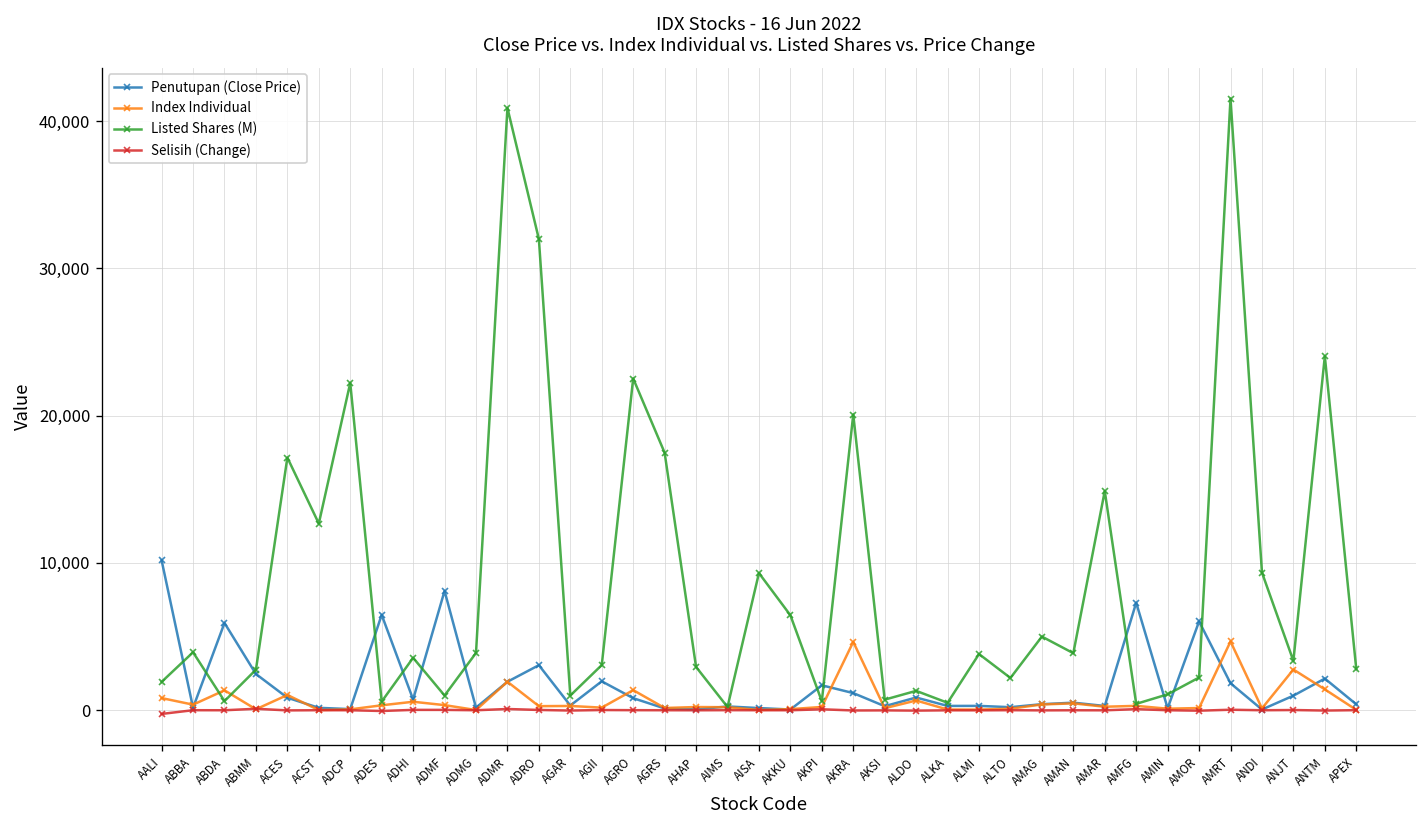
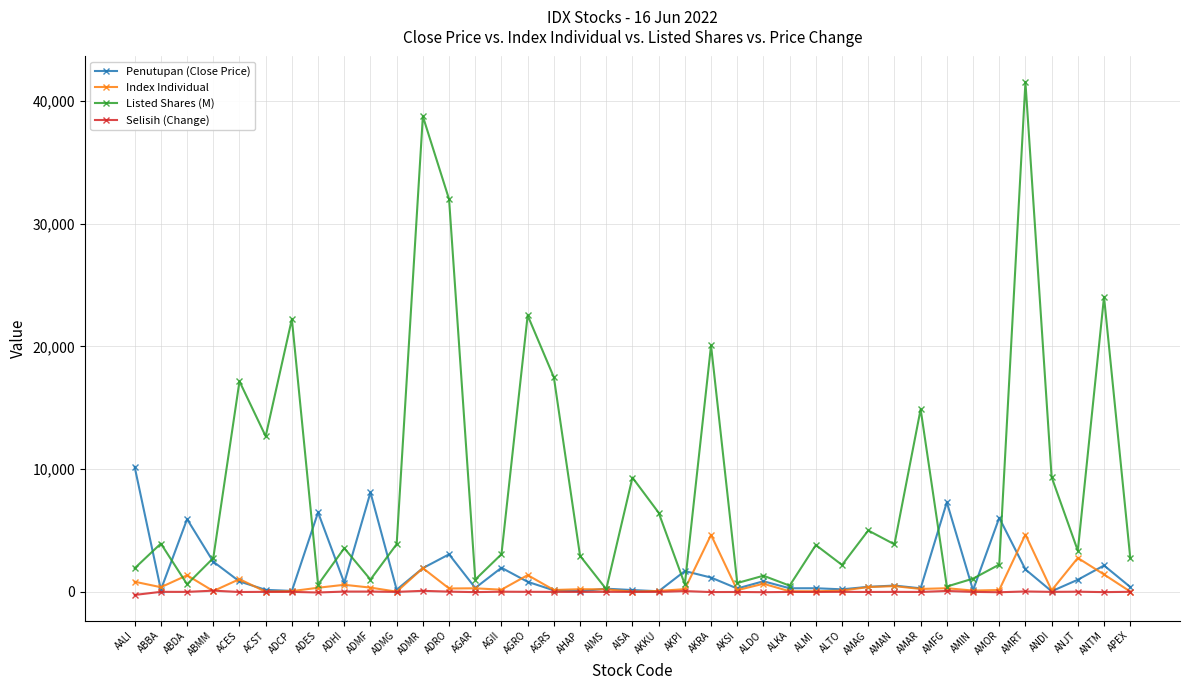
Listed Shares (M), ADMR: 40,900 -> 38,700
